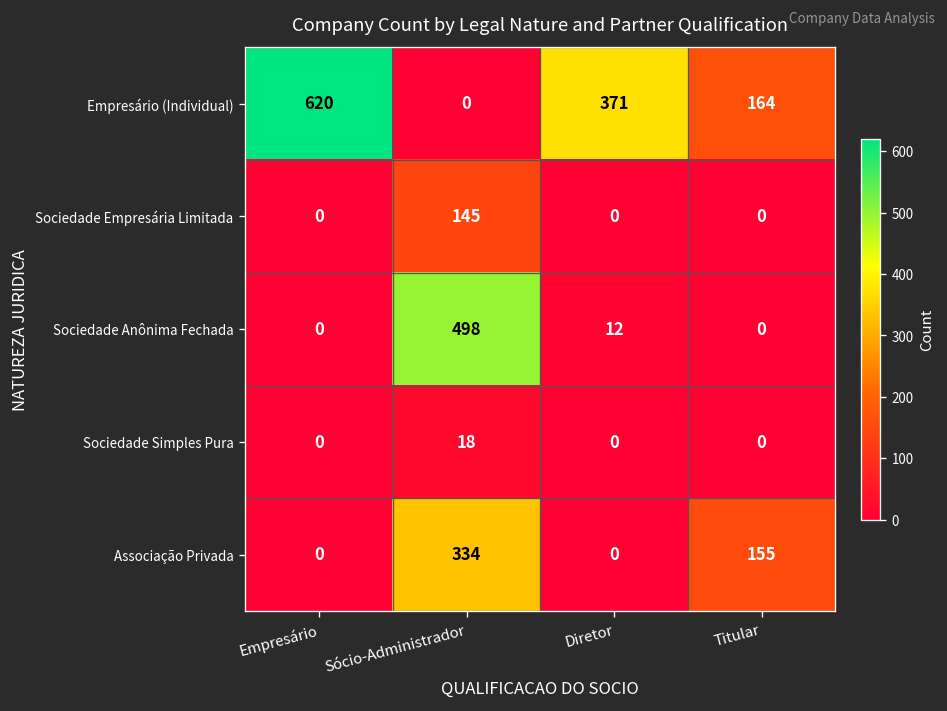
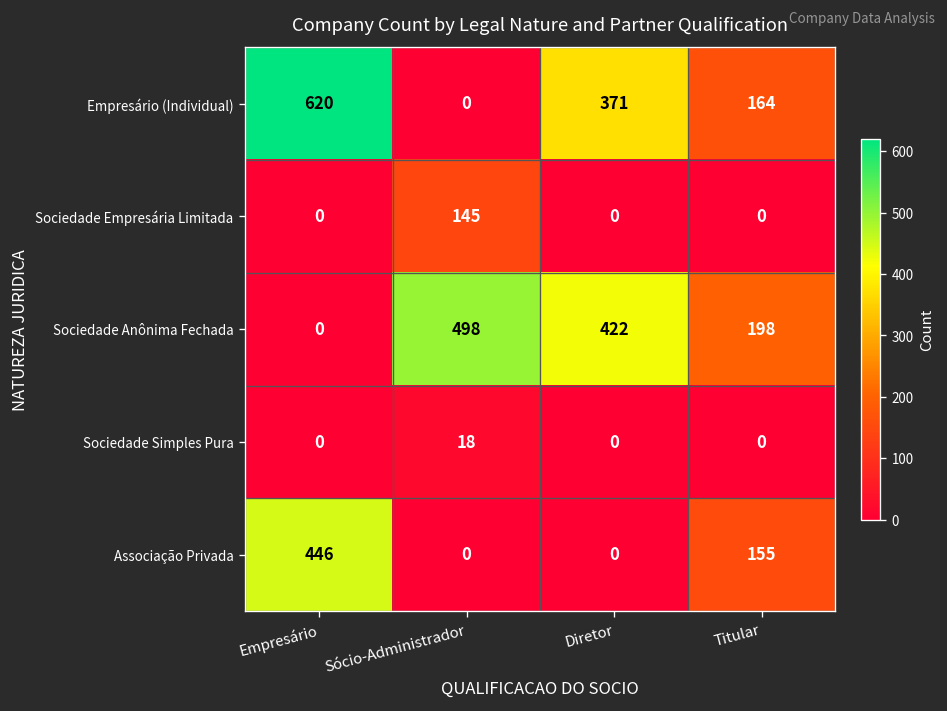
Sociedade Anônima Fechada, Diretor: 12 -> 422
Sociedade Anônima Fechada, Titular: 0 -> 198
Associação Privada, Empresário: 0 -> 446
Associação Privada, Sócio-Administrador: 334 -> 0
